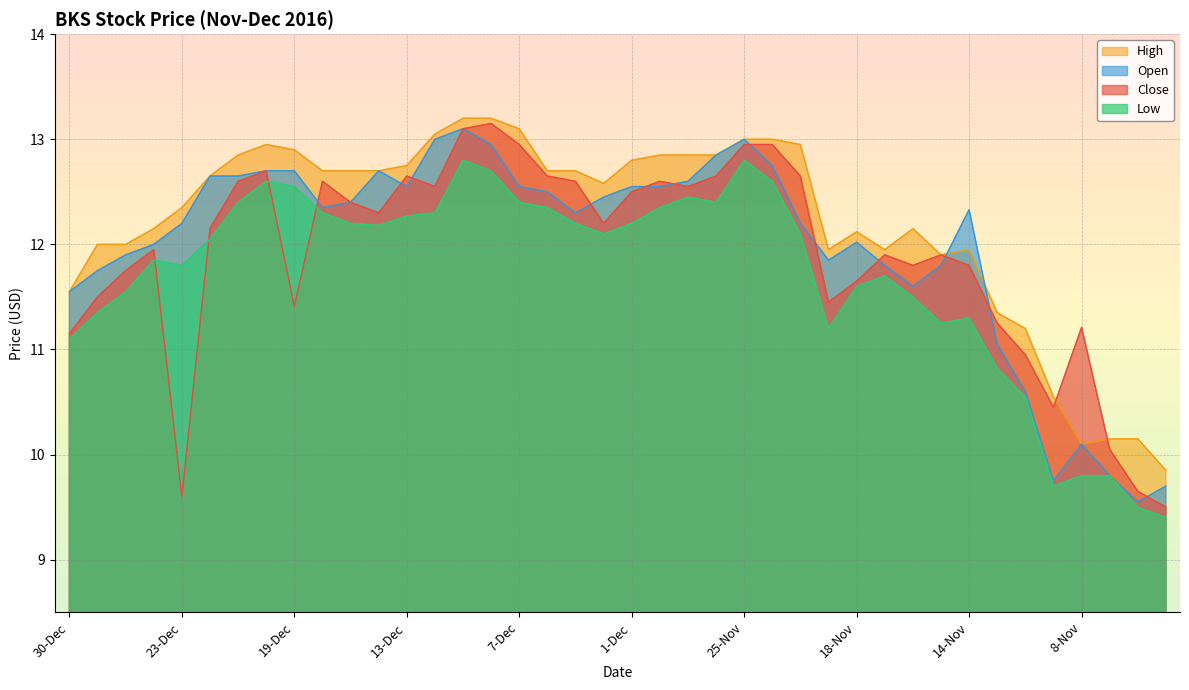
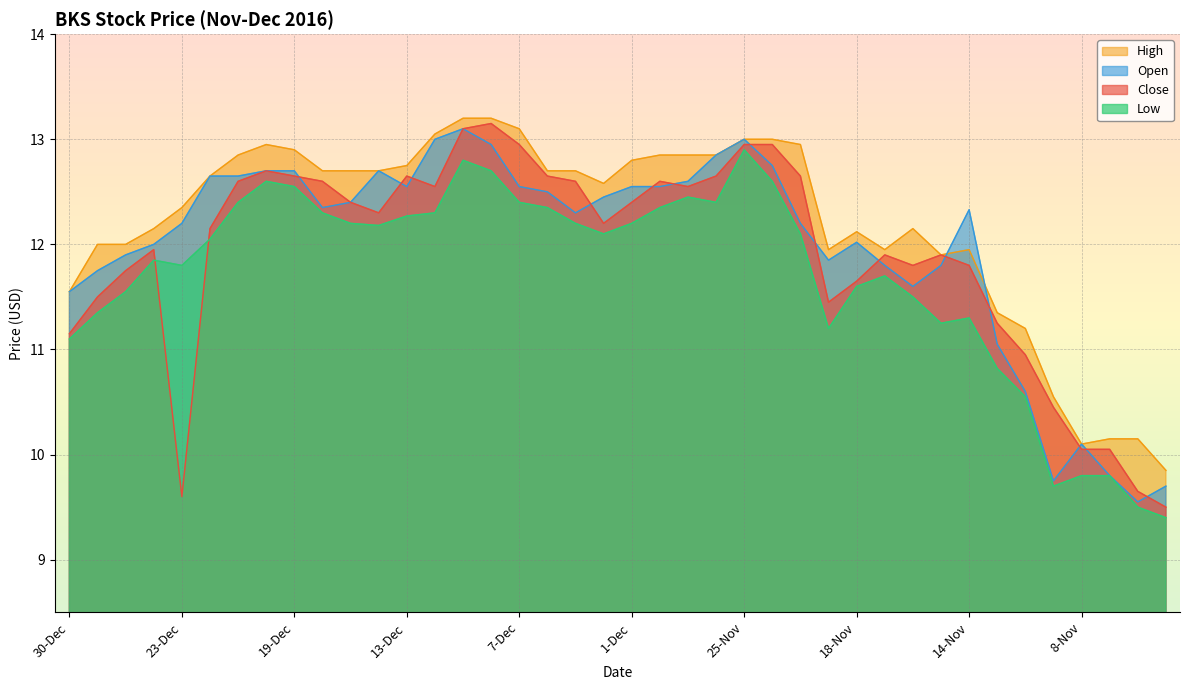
Close, 19-Dec: 11.41 -> 12.65
Close, 1-Dec: 12.5 -> 12.4
Low, 25-Nov: 12.8 -> 12.9
Close, 8-Nov: 11.21 -> 10.05
